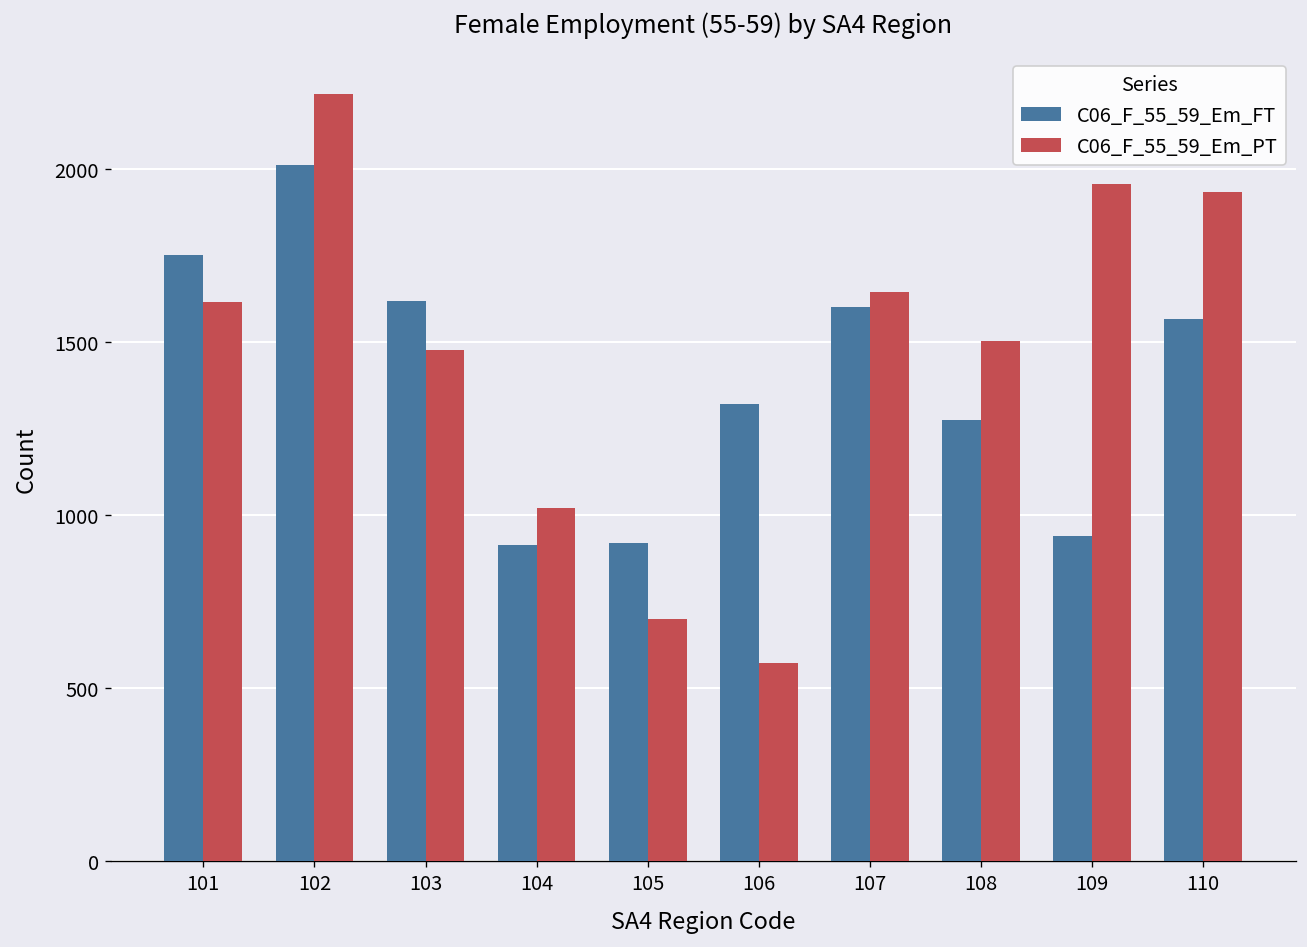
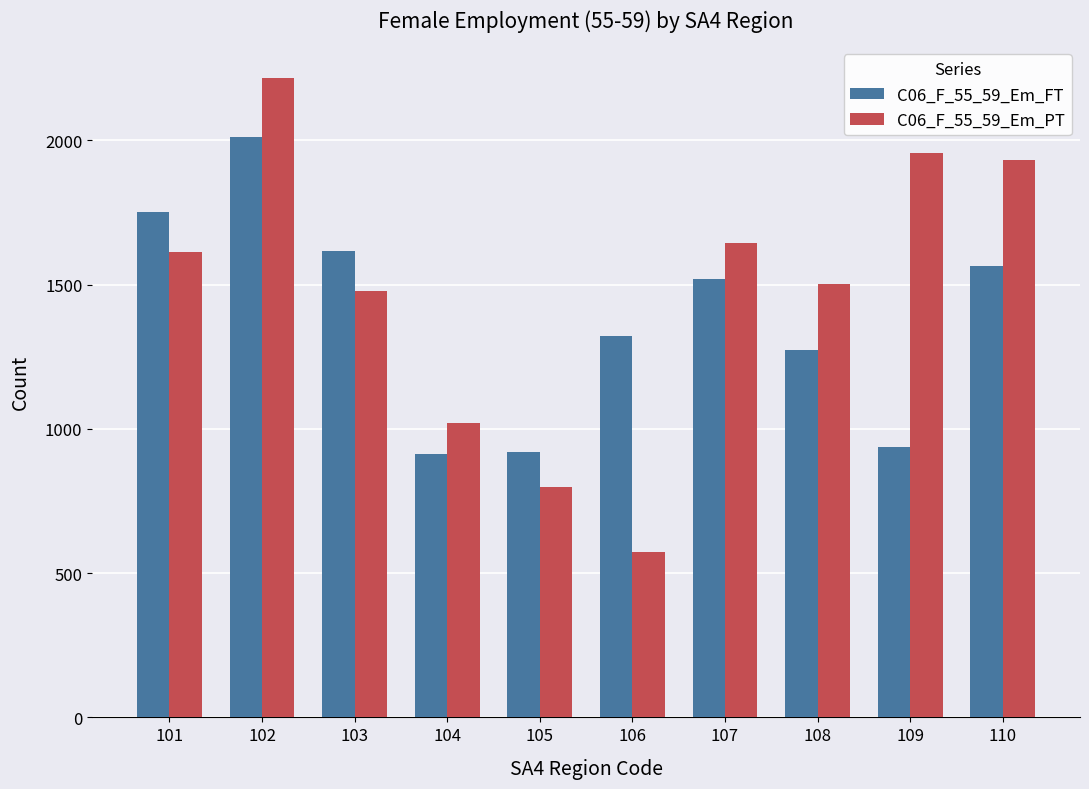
C06_F_55_59_Em_PT, 105: 700 -> 800
C06_F_55_59_Em_FT, 107: 1600 -> 1520
